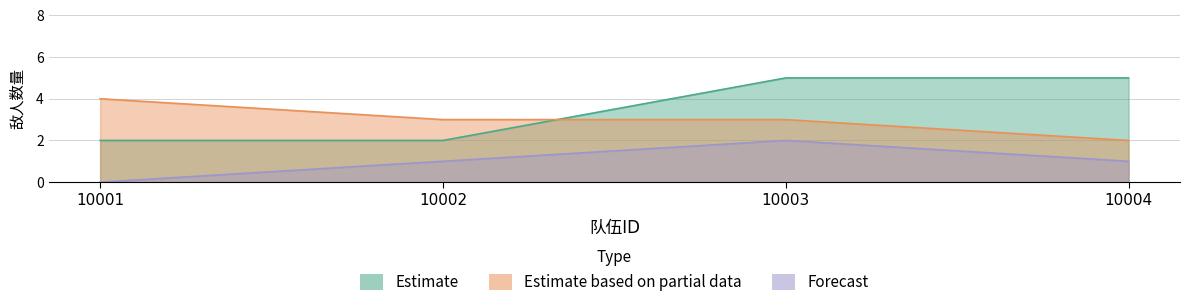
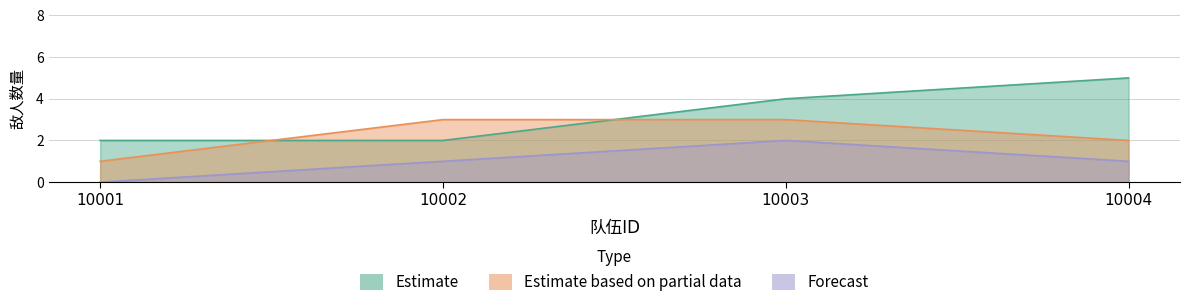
Estimate based on partial data, 10001: 4 -> 1
Estimate, 10003: 5 -> 4
